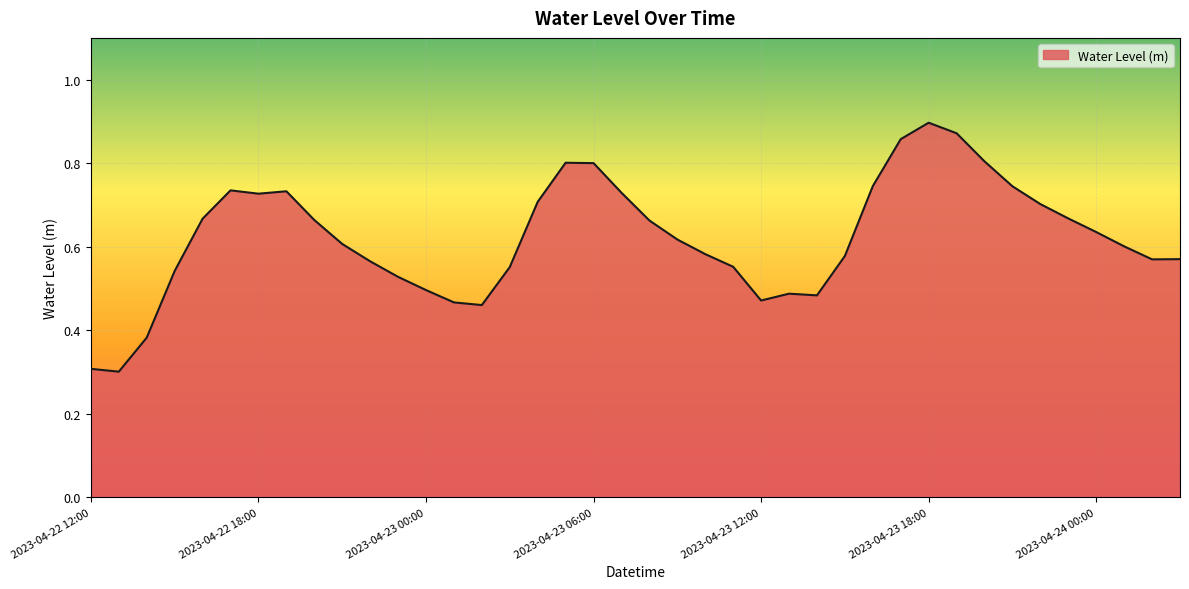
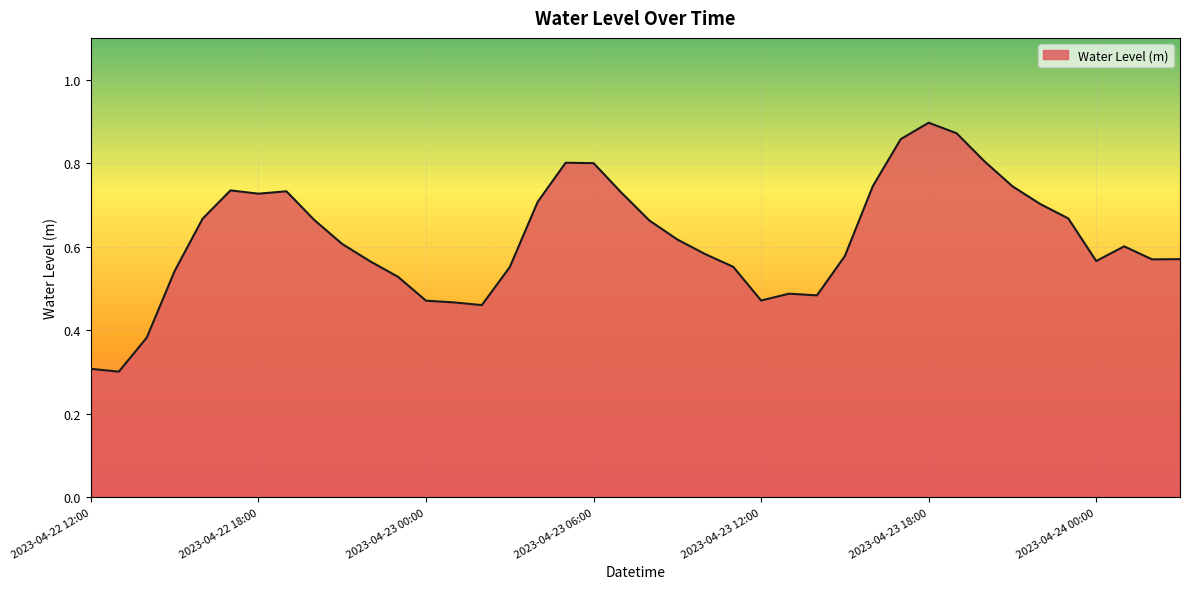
2023-04-23 00:00: 0.50 -> 0.47
2023-04-24 00:00: 0.64 -> 0.57
